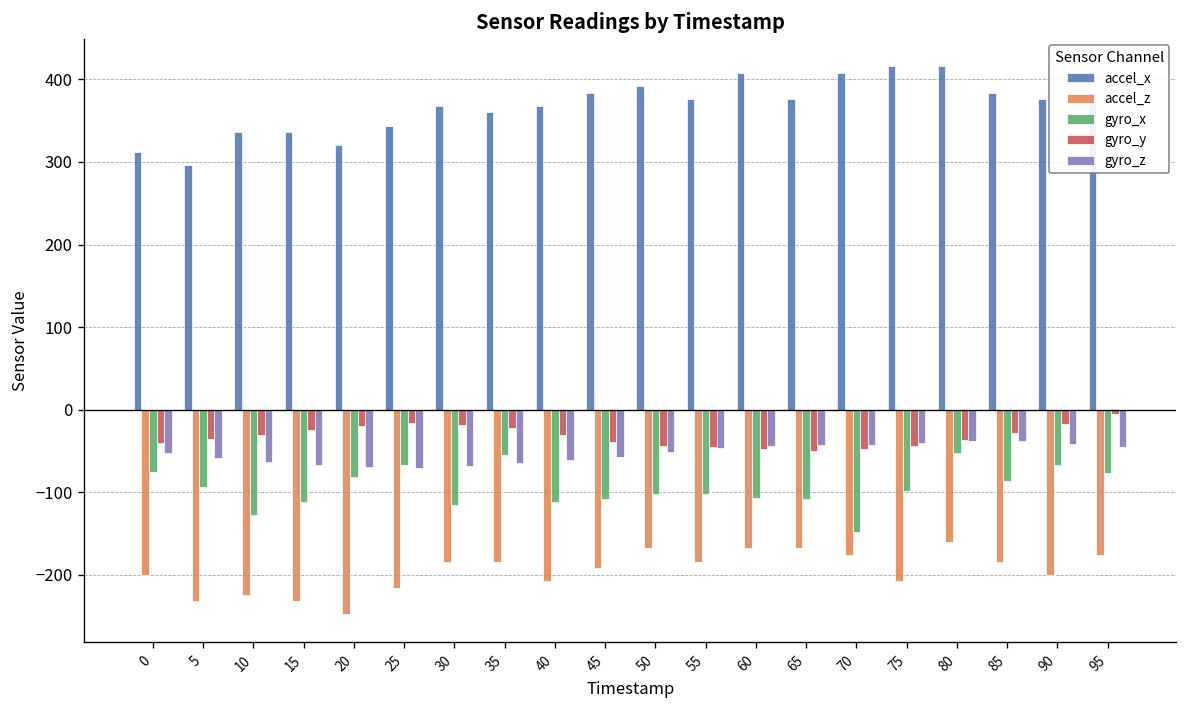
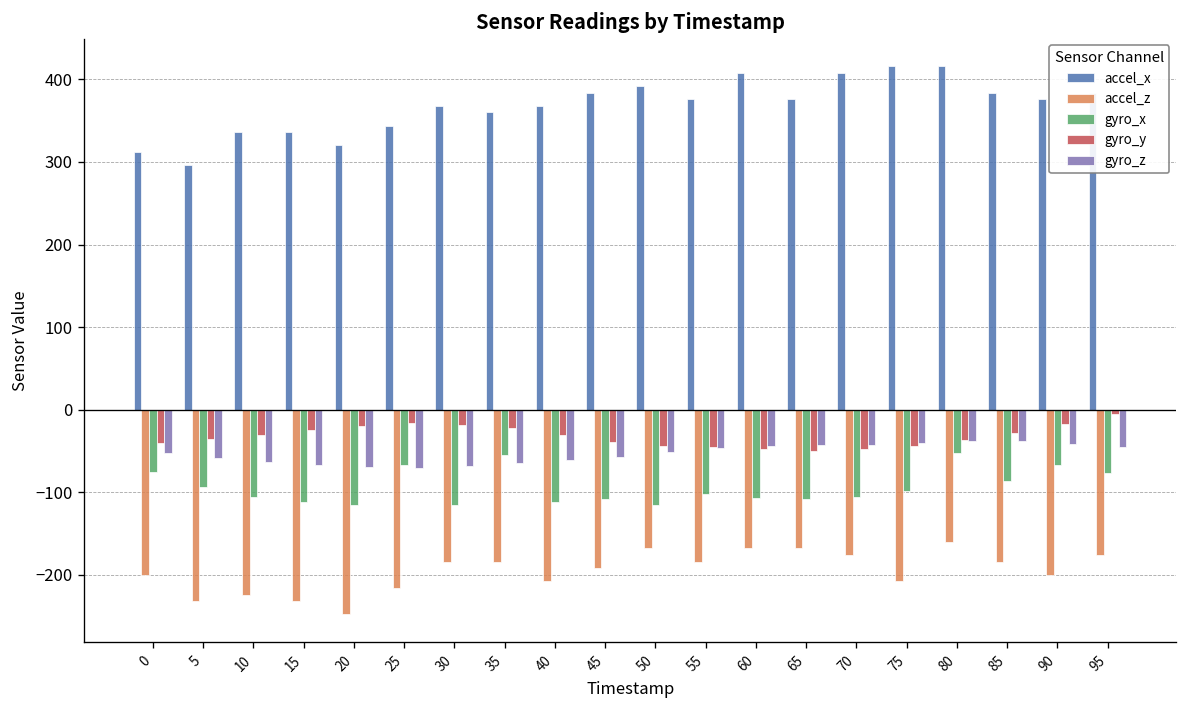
gyro_x, 10: -130 -> -110
gyro_x, 20: -80 -> -120
gyro_x, 50: -100 -> -120
gyro_x, 70: -150 -> -110
